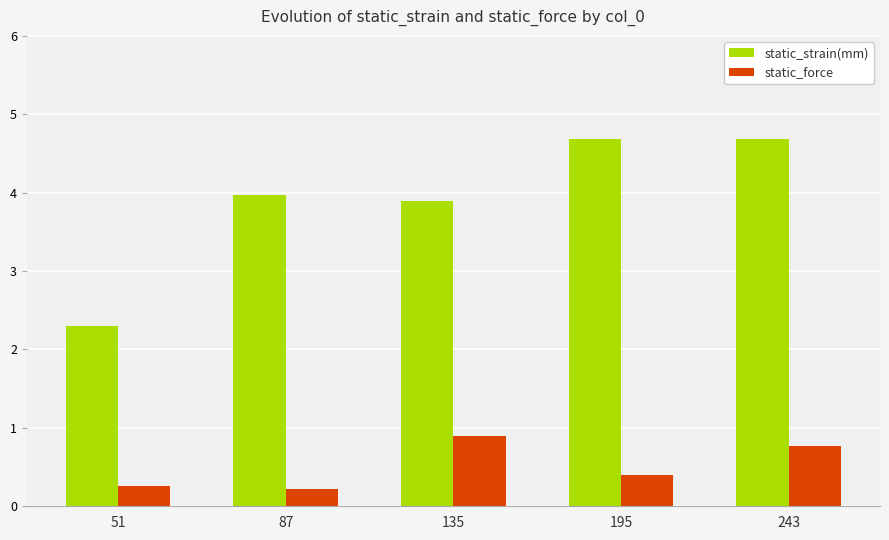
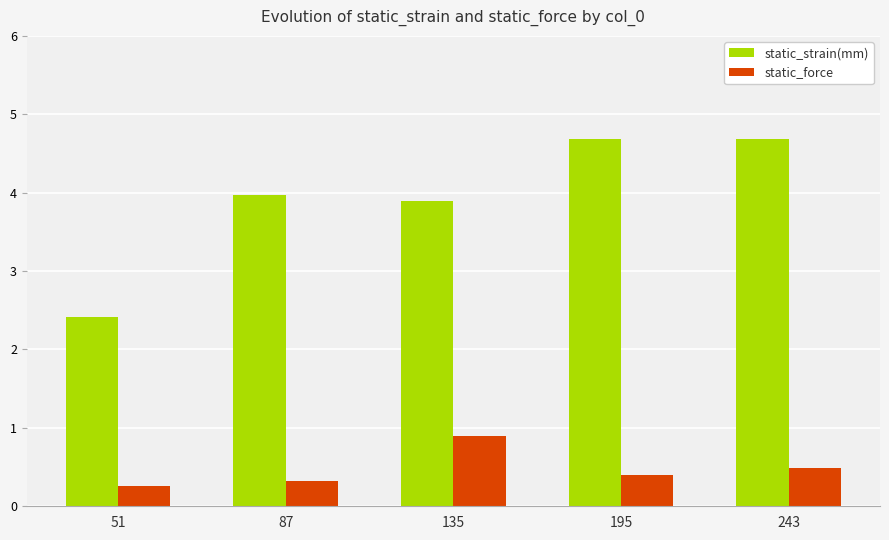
static_strain(mm), 51: 2.3 -> 2.4
static_force, 87: 0.2 -> 0.3
static_force, 243: 0.8 -> 0.5
